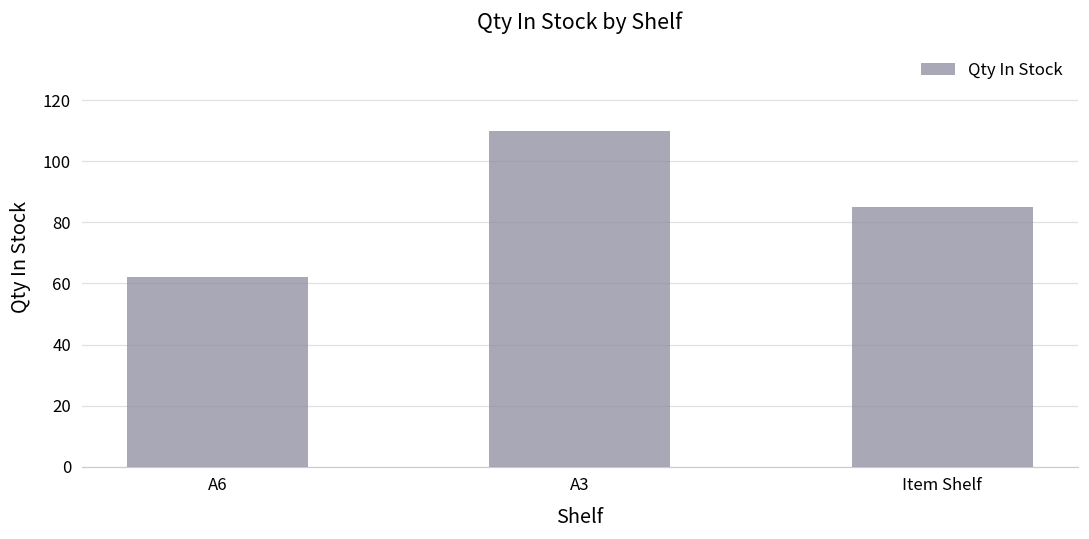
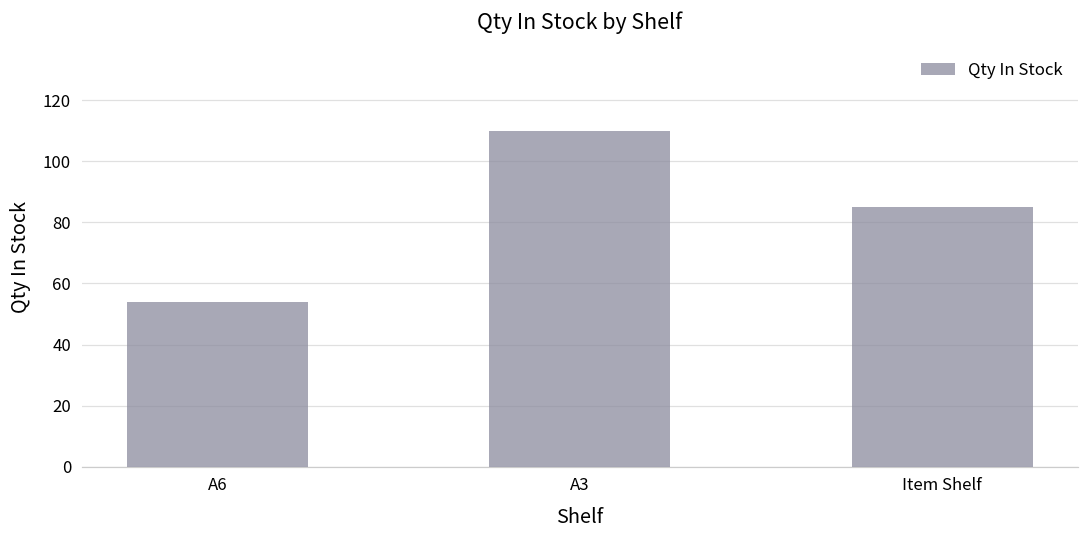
A6: 62 -> 54
